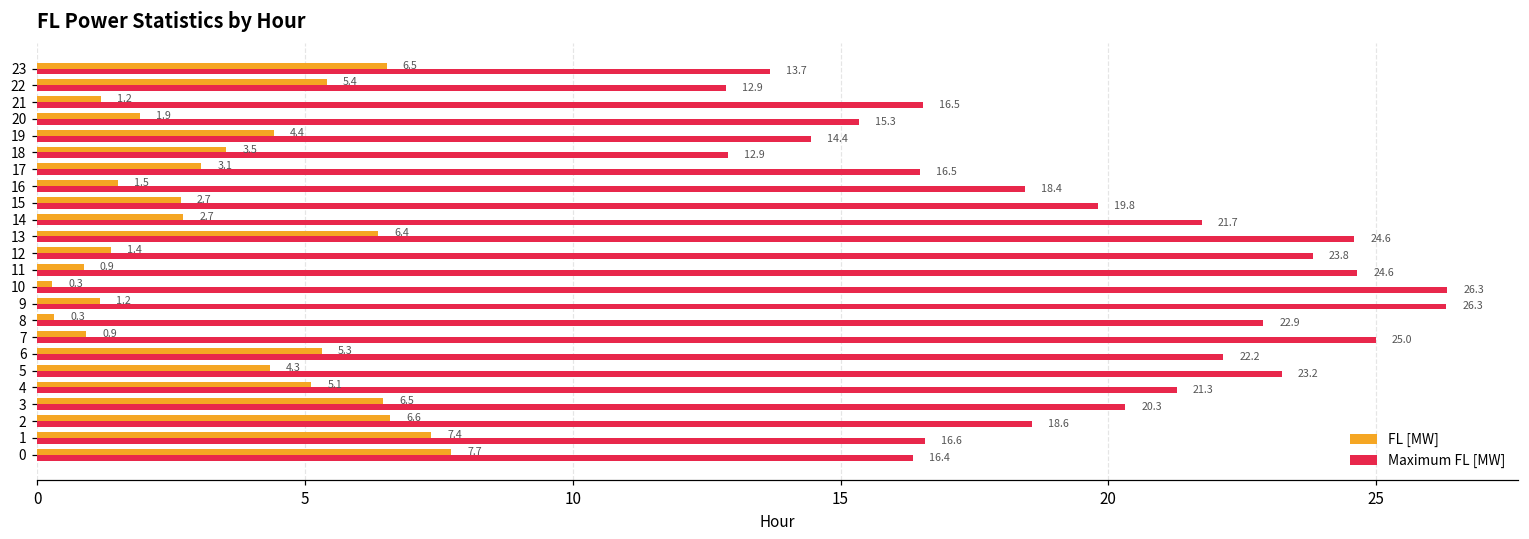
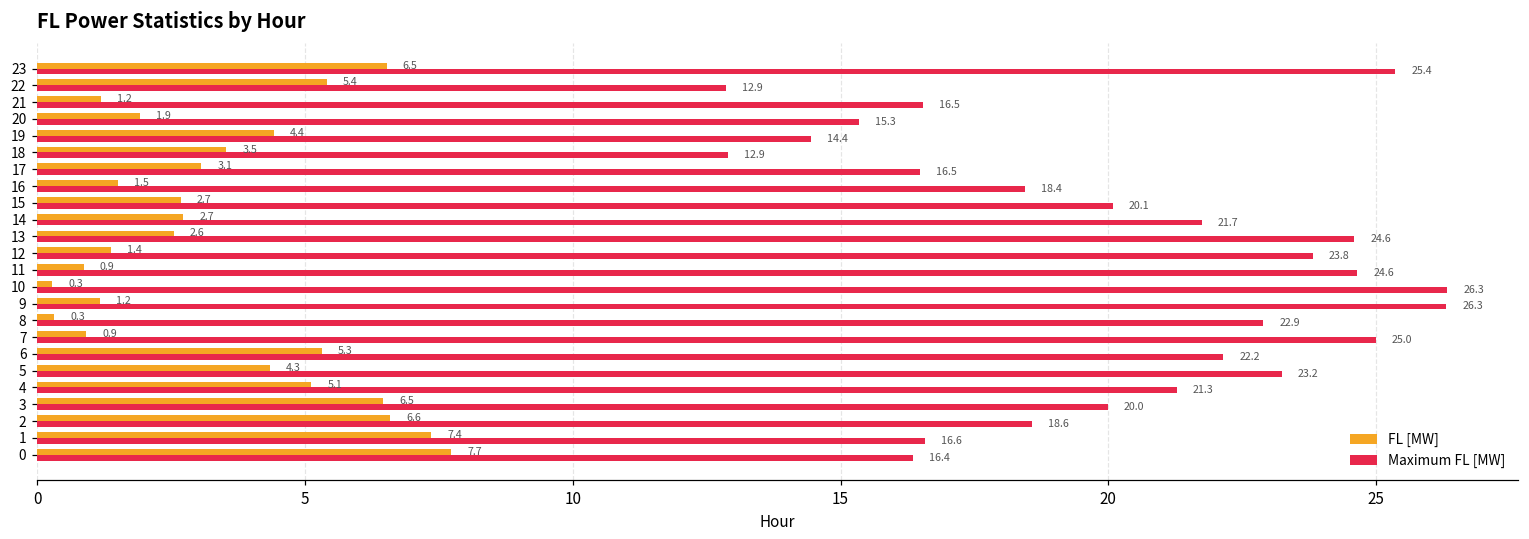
Maximum FL [MW], 23: 13.7 -> 25.4
Maximum FL [MW], 15: 19.8 -> 20.1
FL [MW], 13: 6.4 -> 2.6
Maximum FL [MW], 3: 20.3 -> 20.0
